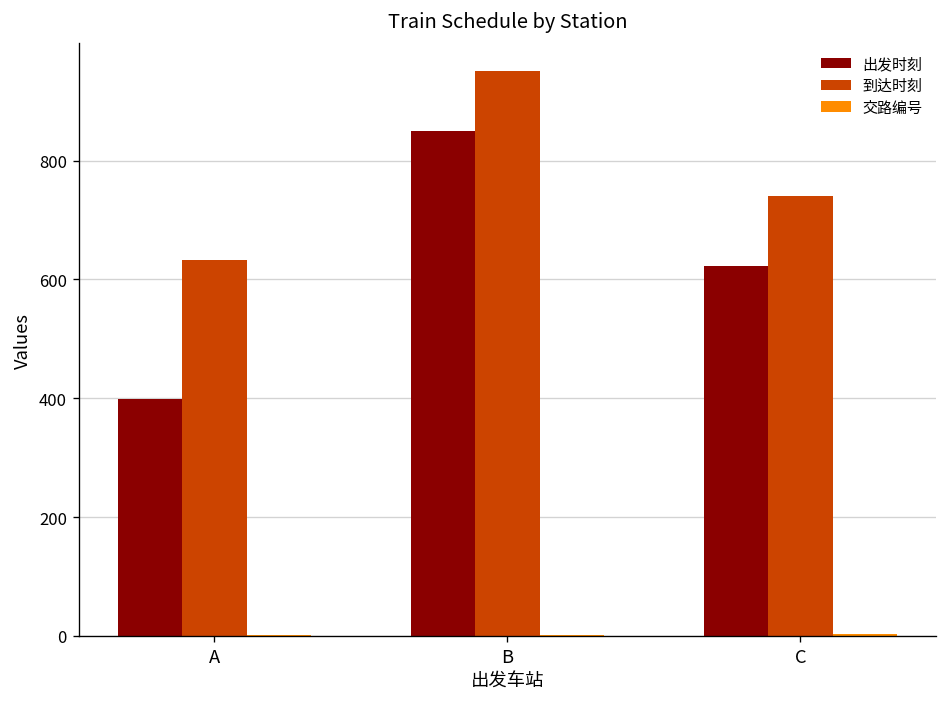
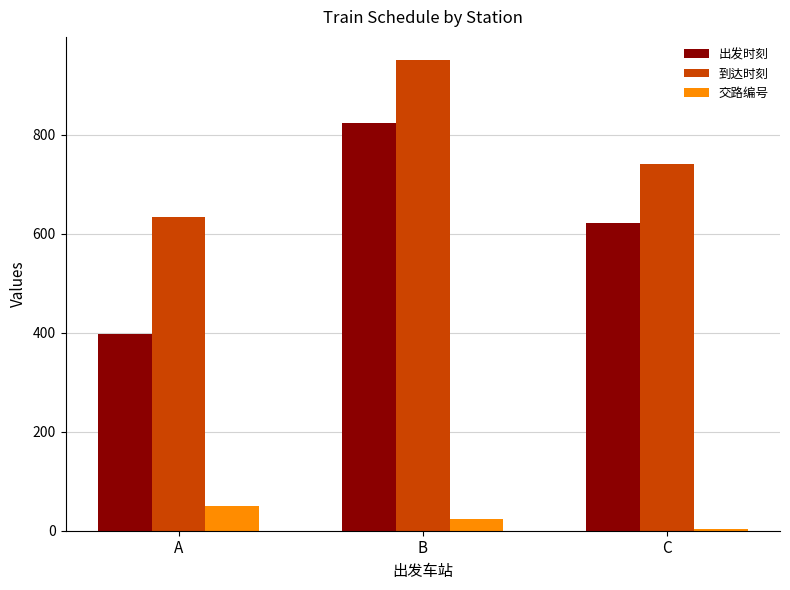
交路编号, A: 0 -> 50
出发时刻, B: 850 -> 820
交路编号, B: 0 -> 20
